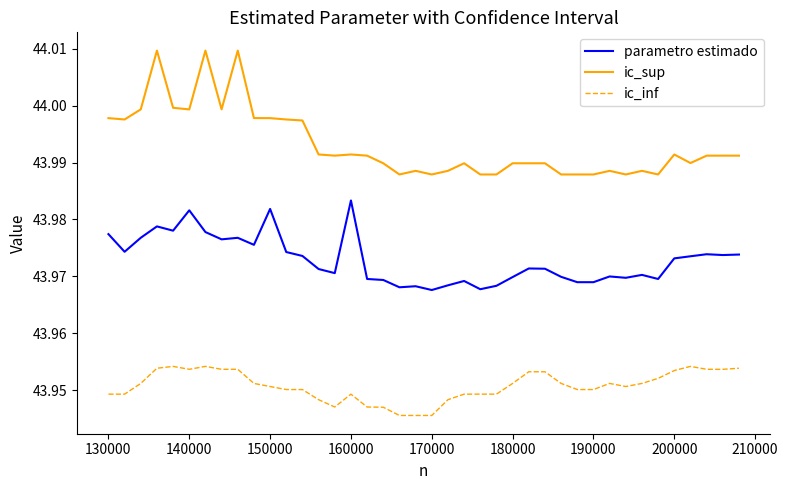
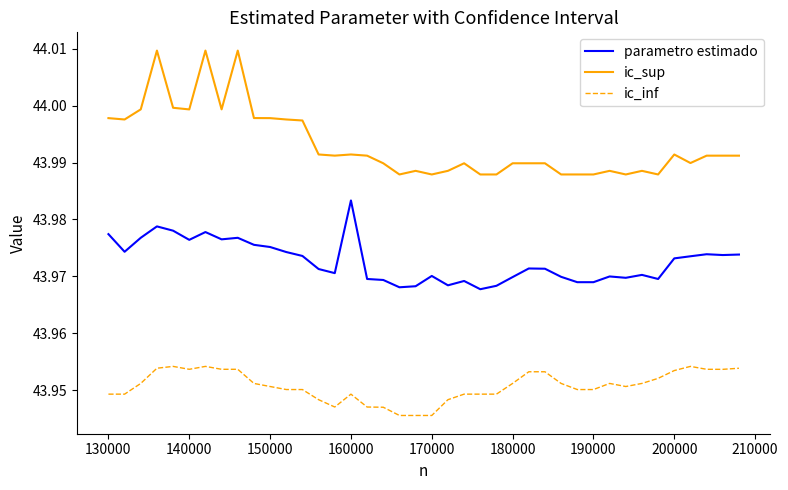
parametro estimado, 140000: 43.982 -> 43.976
parametro estimado, 150000: 43.982 -> 43.975
parametro estimado, 170000: 43.968 -> 43.970
